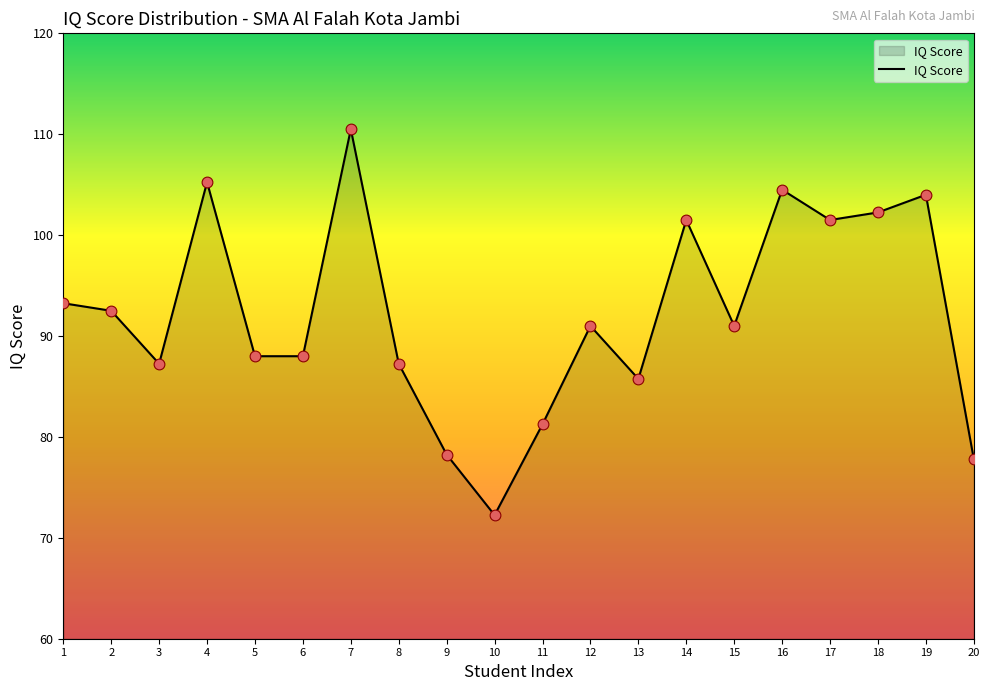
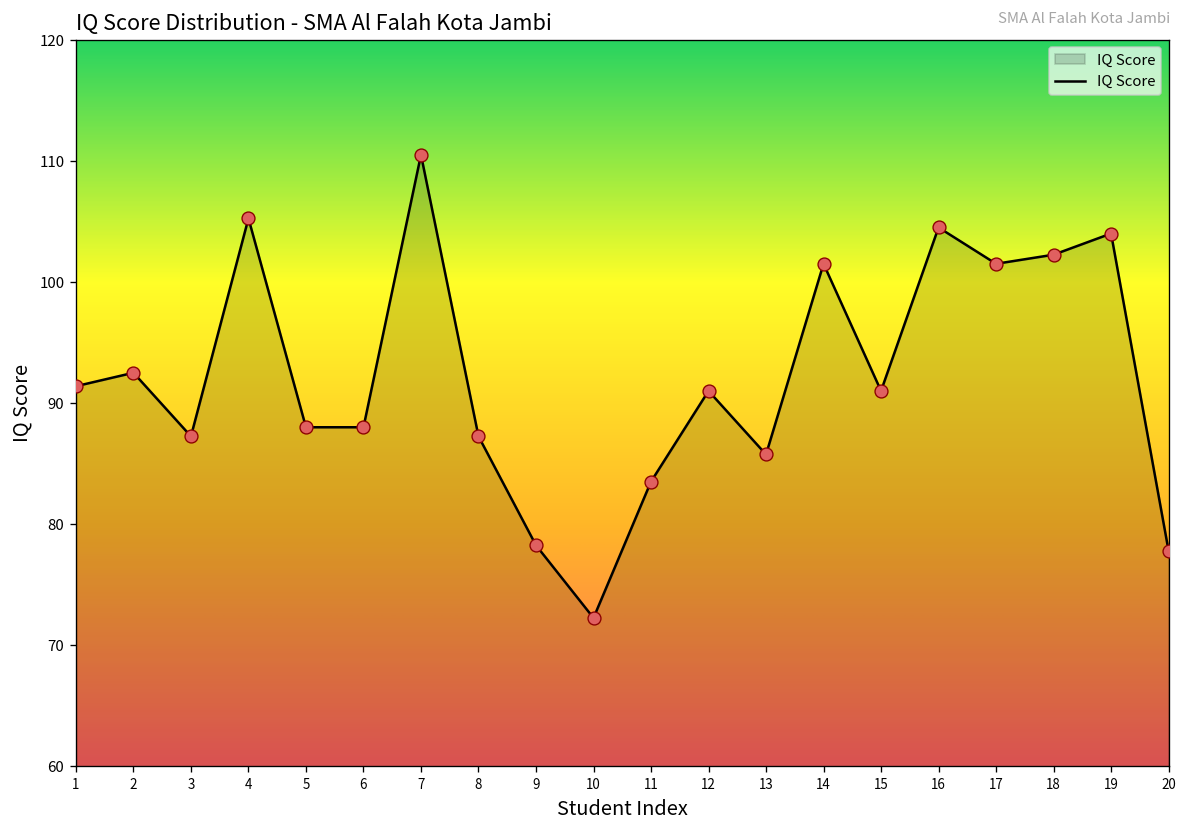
1: 93.3 -> 91.4
11: 81.3 -> 83.5
